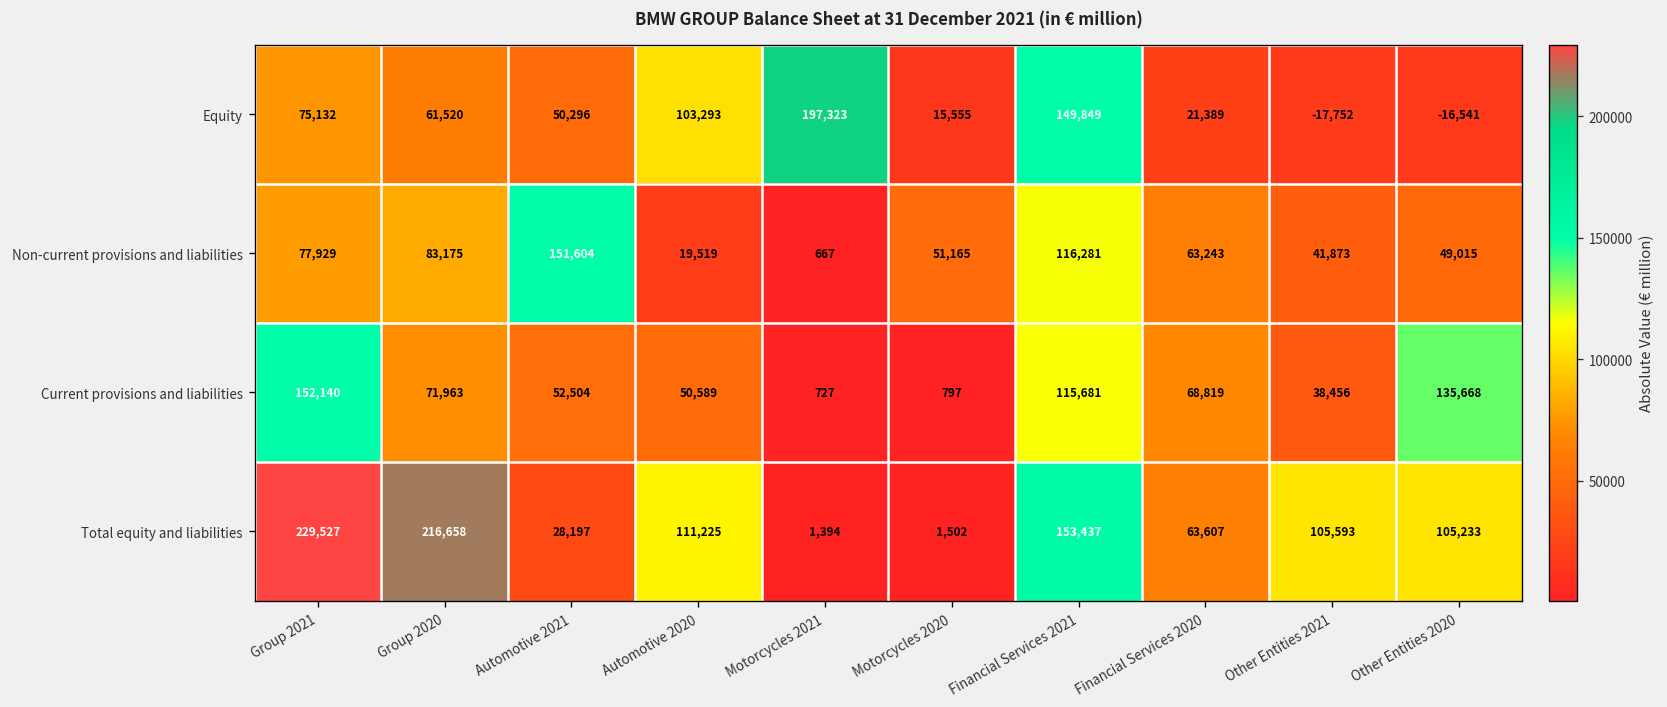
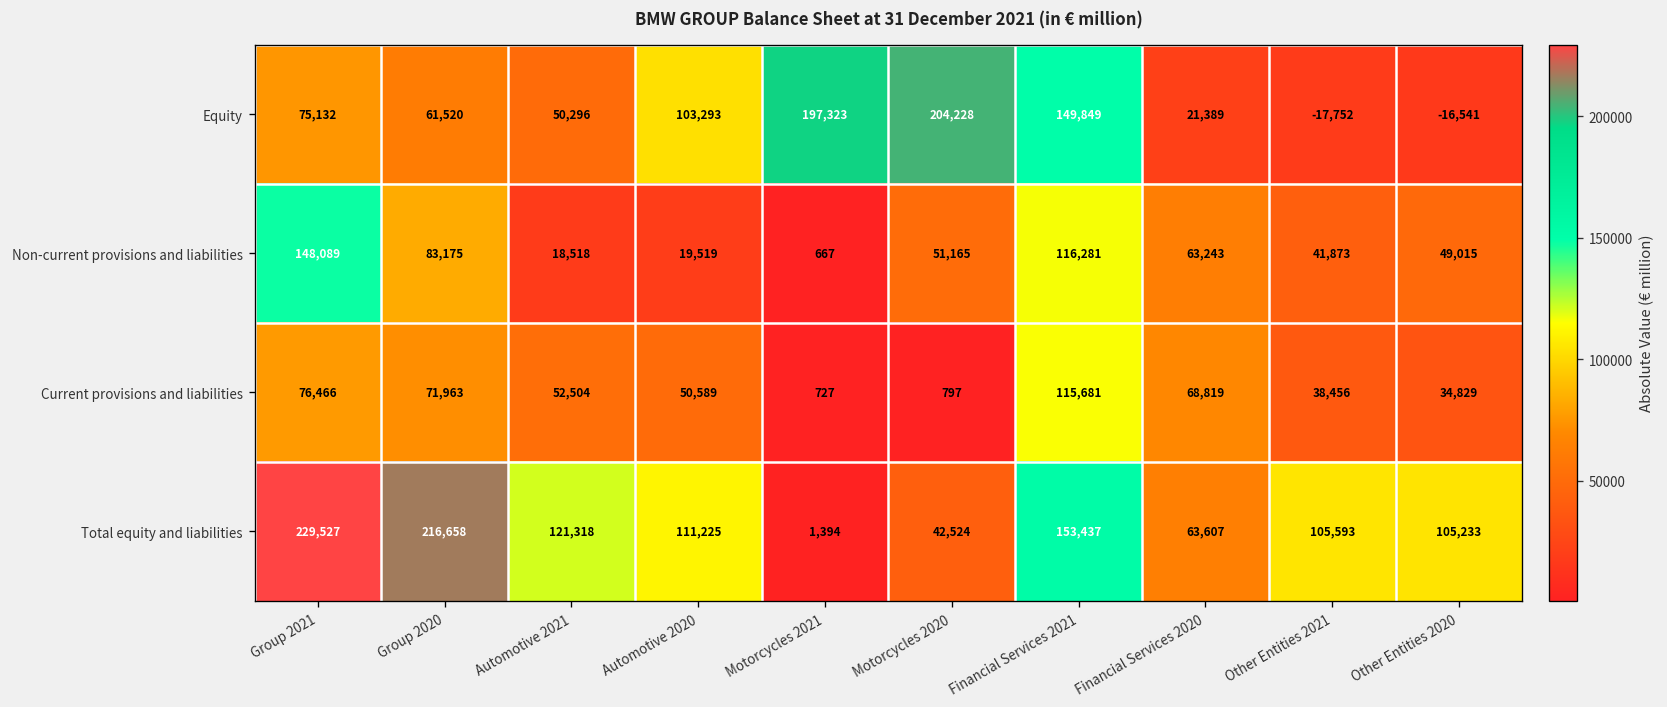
Equity, Motorcycles 2020: 15,555 -> 204,228
Non-current provisions and liabilities, Group 2021: 77,929 -> 148,089
Non-current provisions and liabilities, Automotive 2021: 151,604 -> 18,518
Current provisions and liabilities, Group 2021: 152,140 -> 76,466
Current provisions and liabilities, Other Entities 2020: 135,668 -> 34,829
Total equity and liabilities, Automotive 2021: 28,197 -> 121,318
Total equity and liabilities, Motorcycles 2020: 1,502 -> 42,524
